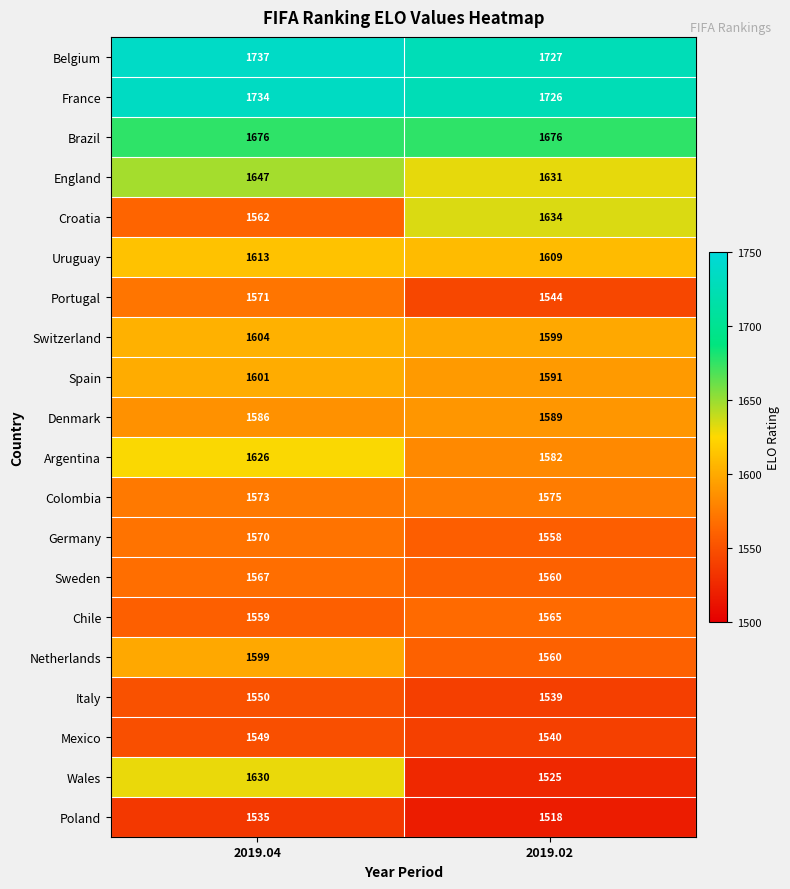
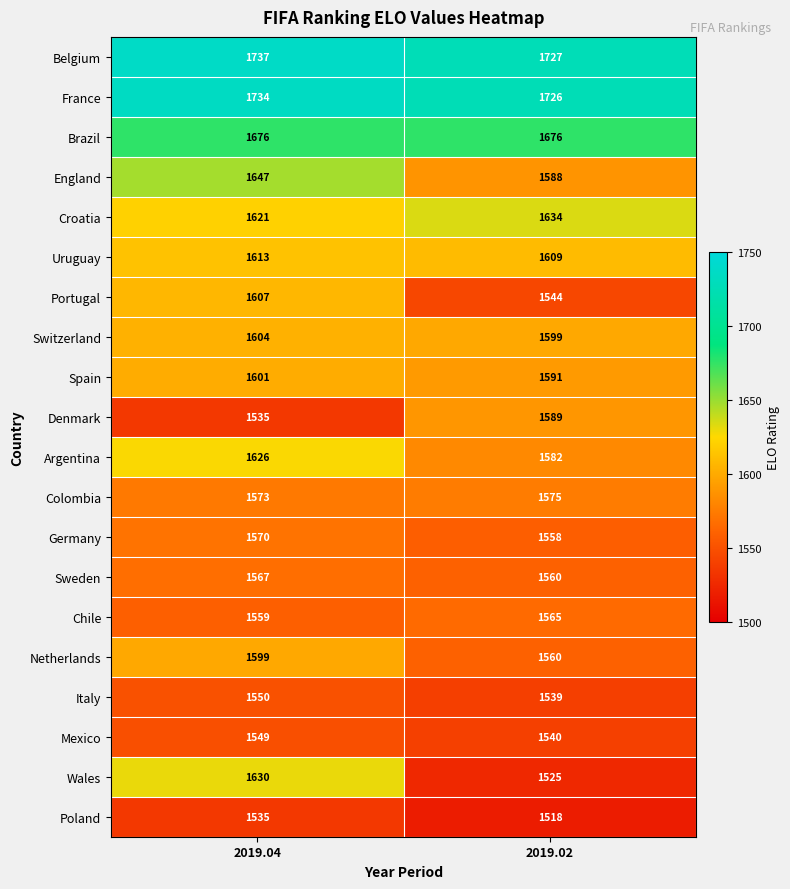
England, 2019.02: 1631 -> 1588
Croatia, 2019.04: 1562 -> 1621
Portugal, 2019.04: 1571 -> 1607
Denmark, 2019.04: 1586 -> 1535
